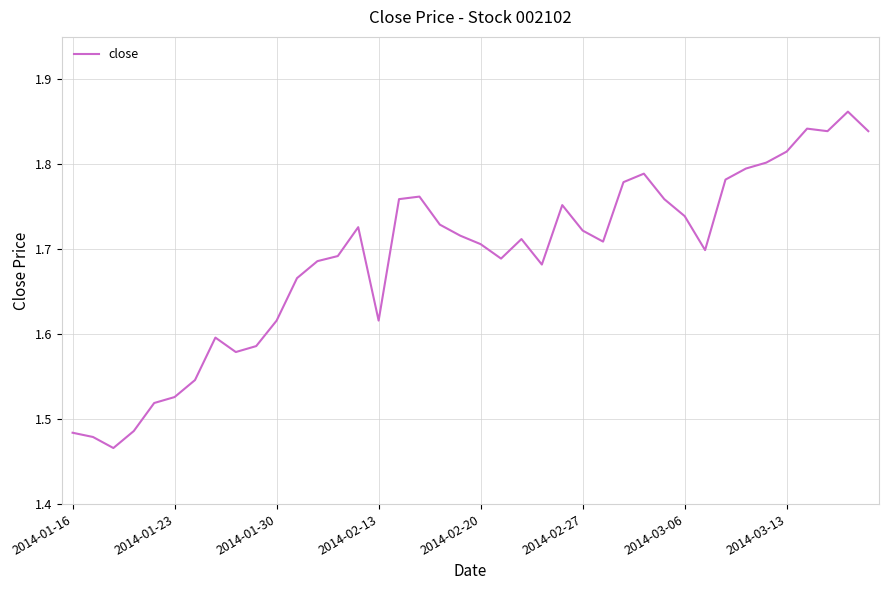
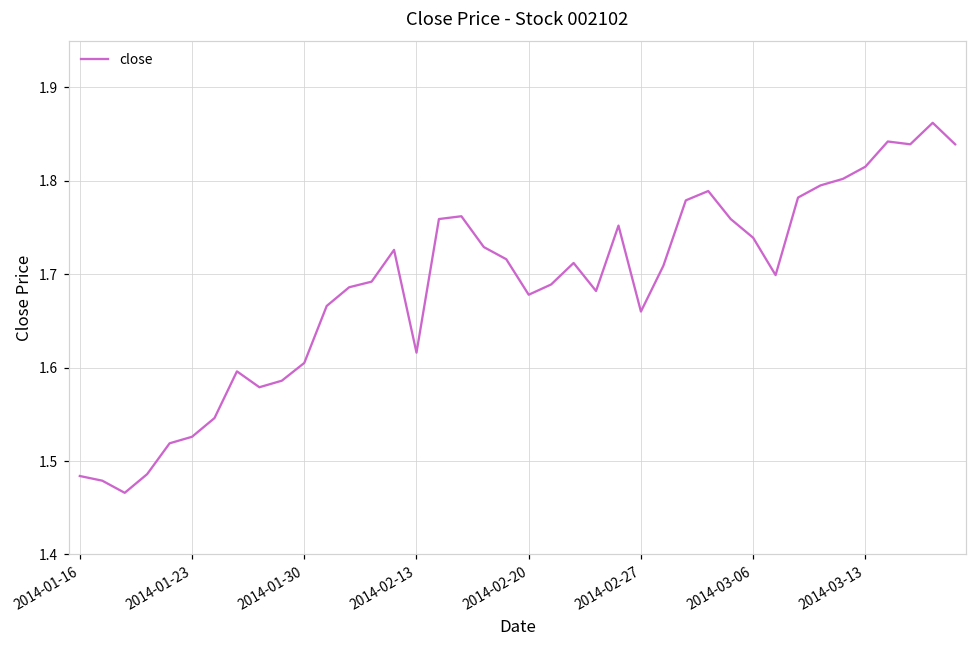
2014-01-30: 1.62 -> 1.61
2014-02-20: 1.71 -> 1.68
2014-02-27: 1.72 -> 1.66
